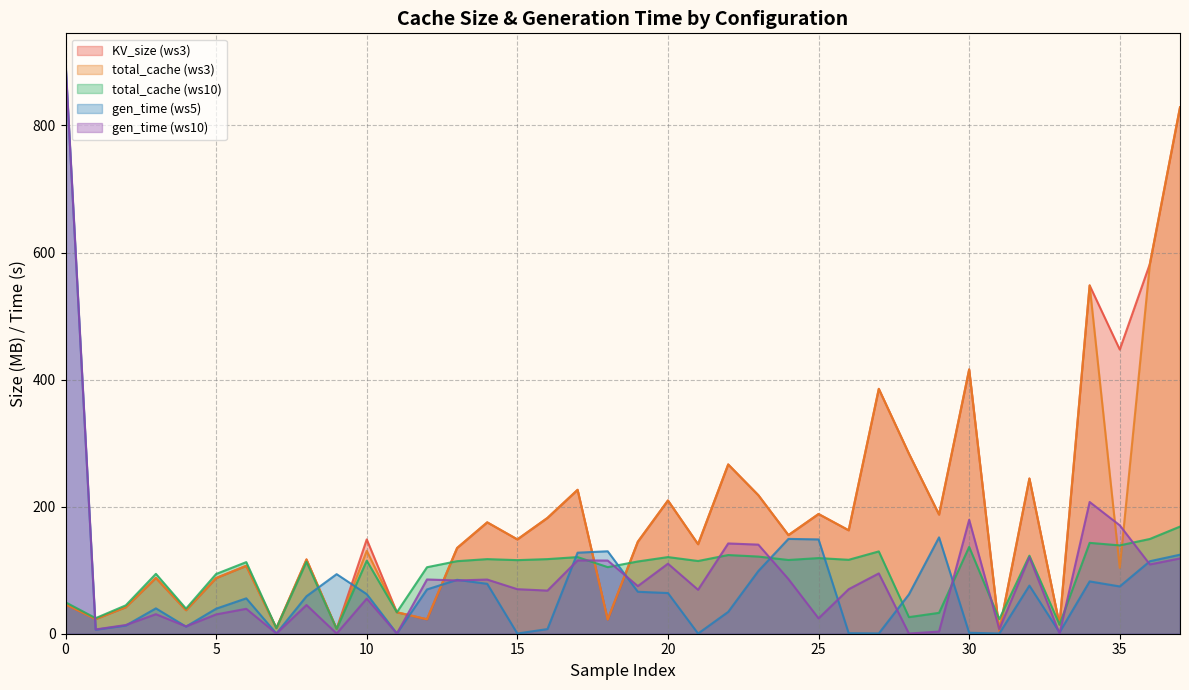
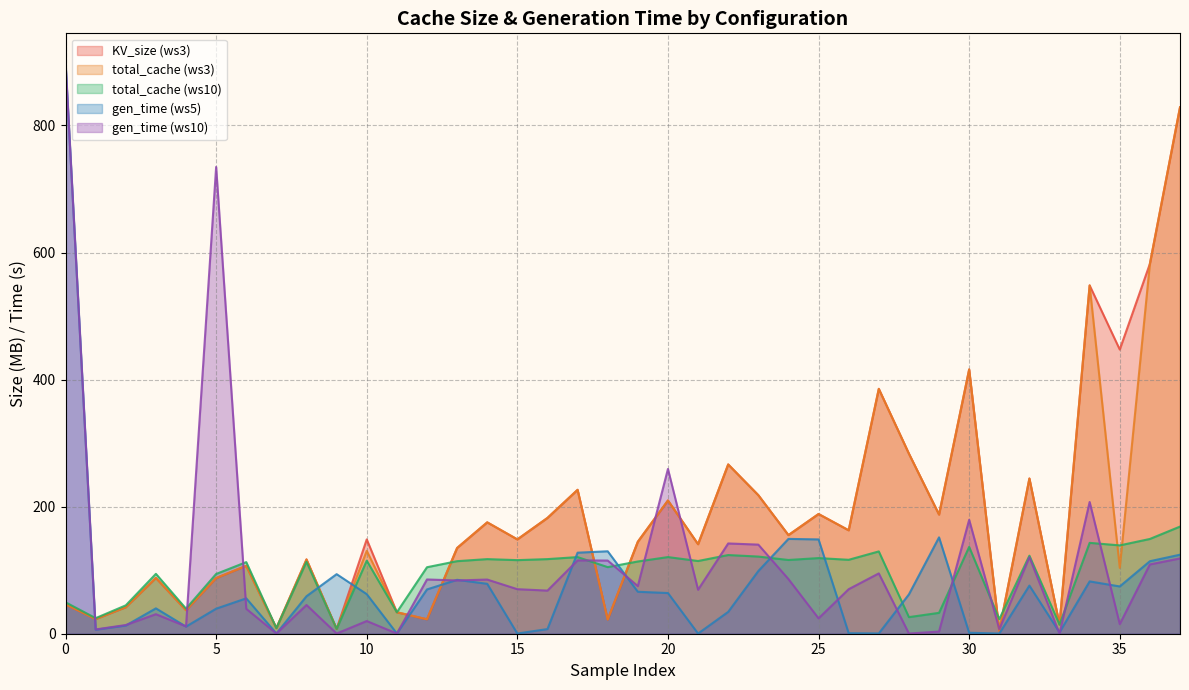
gen_time (ws10), 5: 30 -> 730
gen_time (ws10), 10: 60 -> 20
gen_time (ws10), 20: 110 -> 260
gen_time (ws10), 35: 170 -> 20
